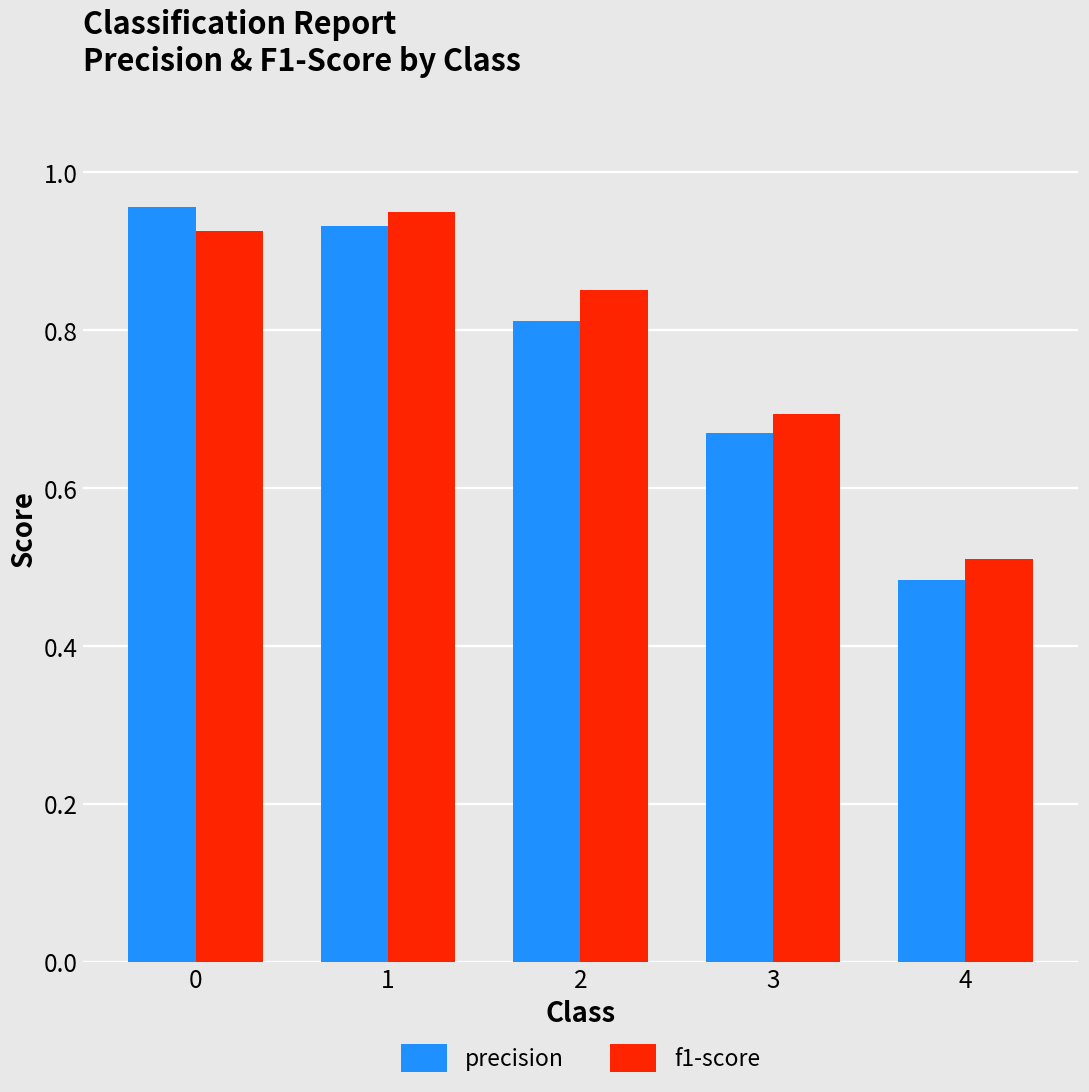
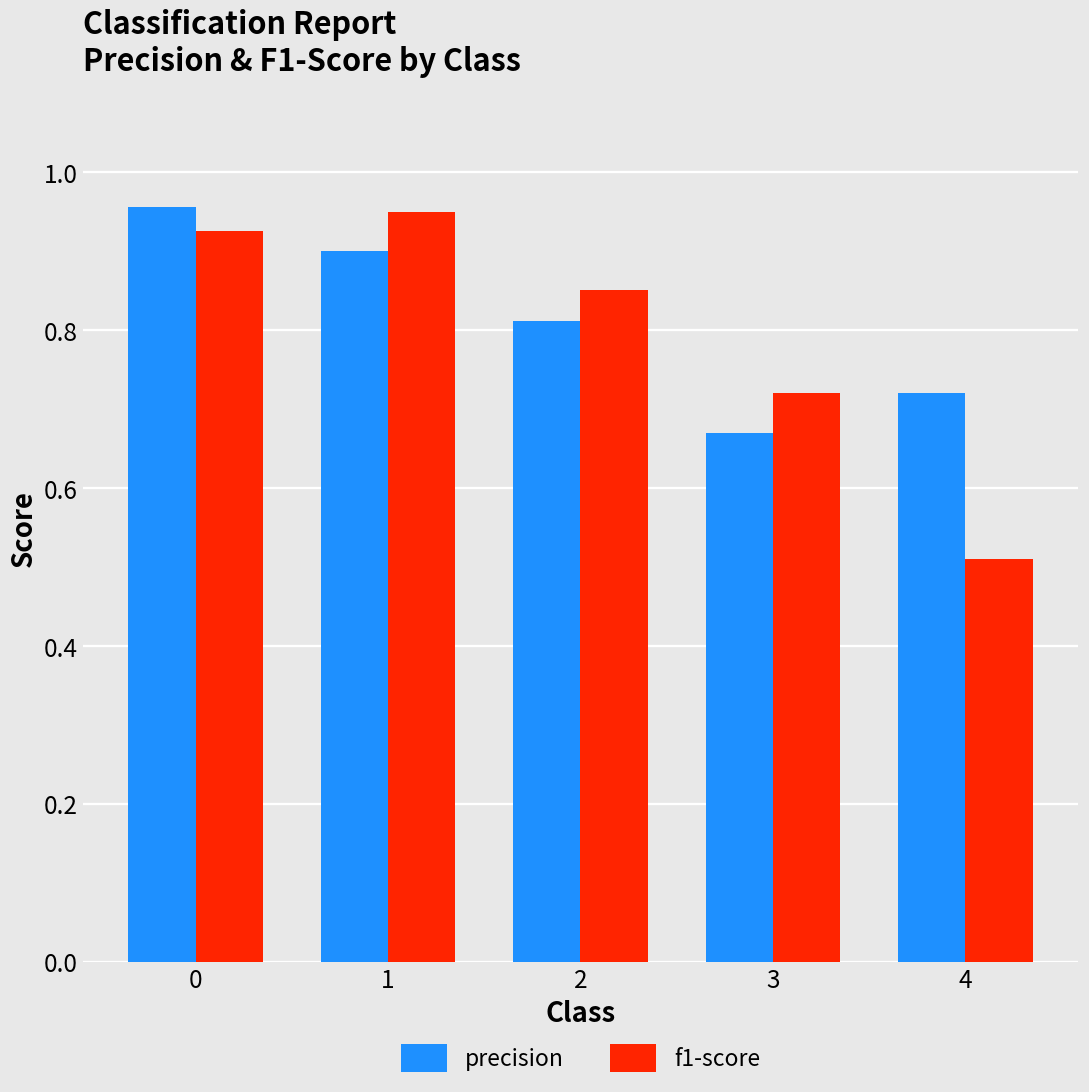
precision, 1: 0.93 -> 0.90
f1-score, 3: 0.69 -> 0.72
precision, 4: 0.48 -> 0.72
